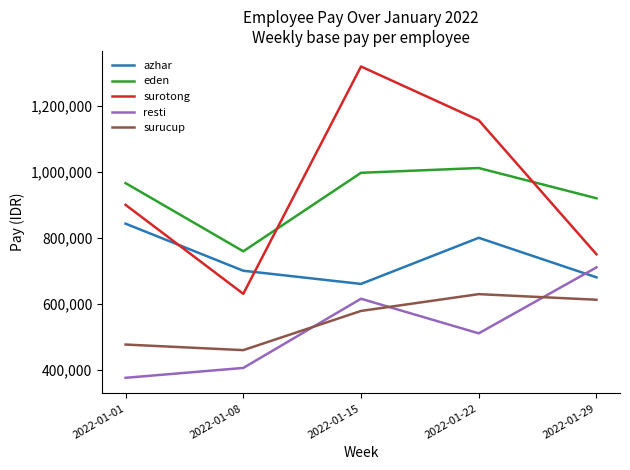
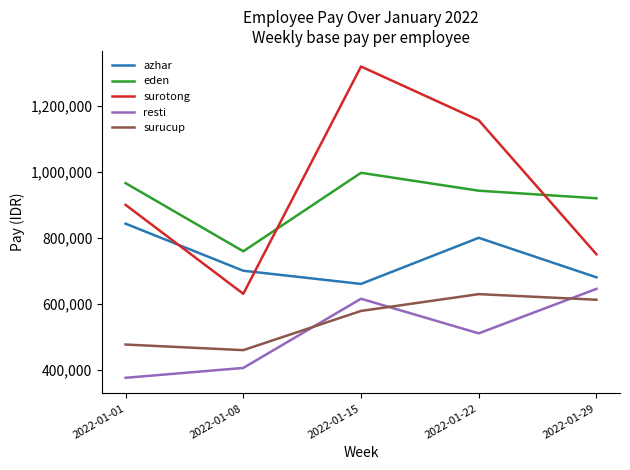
eden, 2022-01-22: 1,010,000 -> 940,000
resti, 2022-01-29: 710,000 -> 650,000
